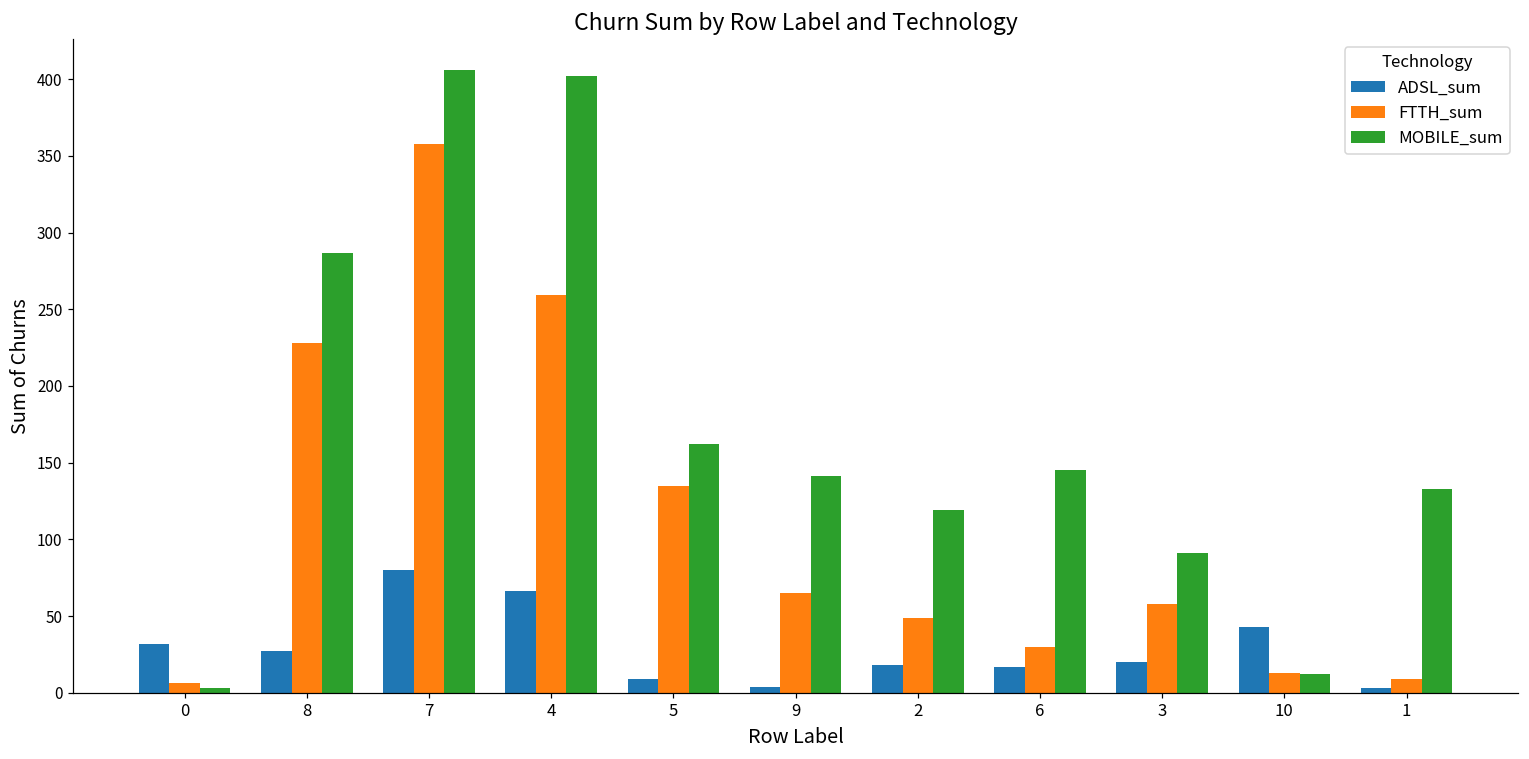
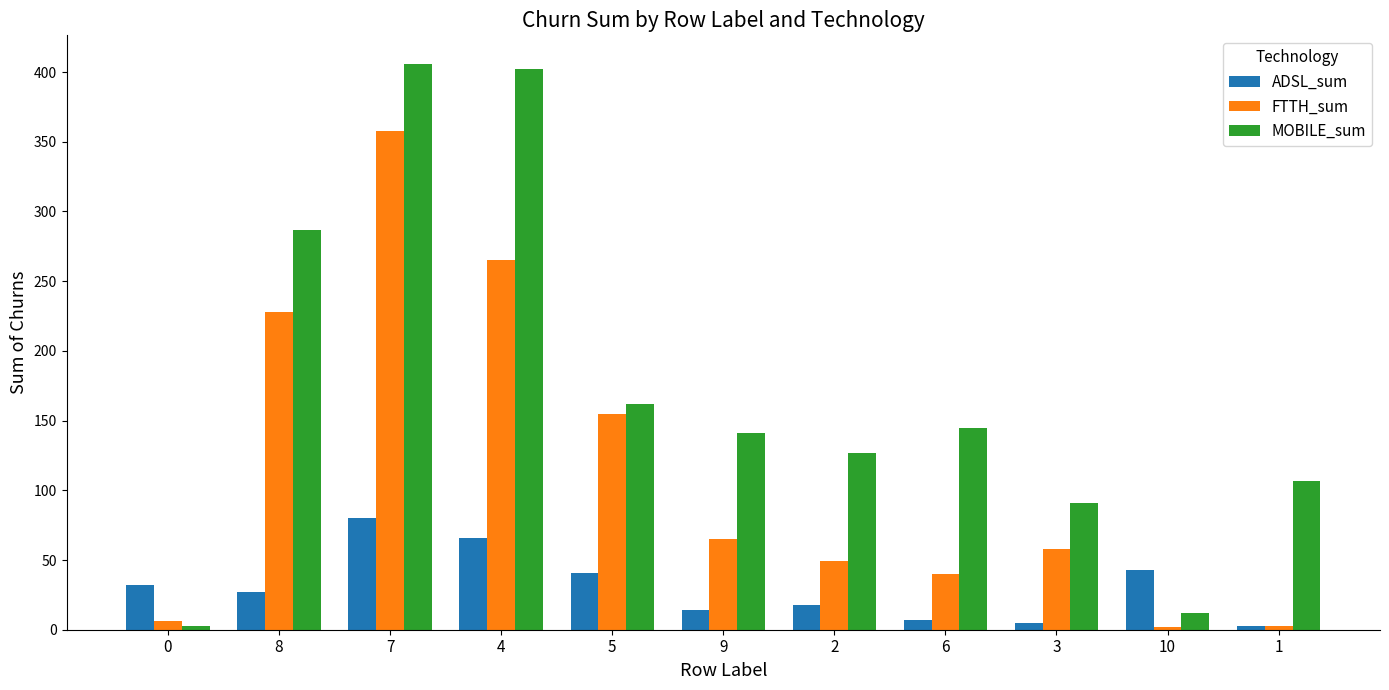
FTTH_sum, 4: 259 -> 265
ADSL_sum, 5: 9 -> 41
FTTH_sum, 5: 135 -> 155
ADSL_sum, 9: 4 -> 14
MOBILE_sum, 2: 119 -> 127
ADSL_sum, 6: 17 -> 7
FTTH_sum, 6: 30 -> 40
ADSL_sum, 3: 20 -> 5
FTTH_sum, 10: 13 -> 2
FTTH_sum, 1: 9 -> 3
MOBILE_sum, 1: 133 -> 107
